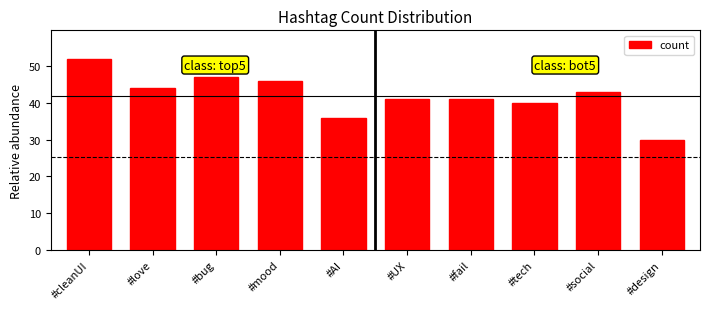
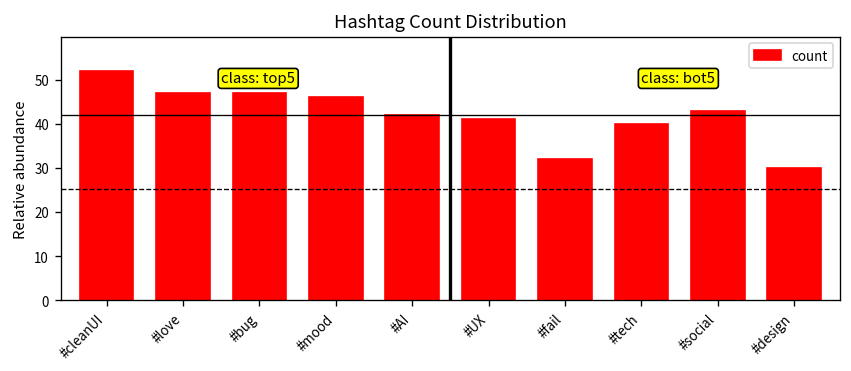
#love: 44 -> 47
#AI: 36 -> 42
#fail: 41 -> 32
